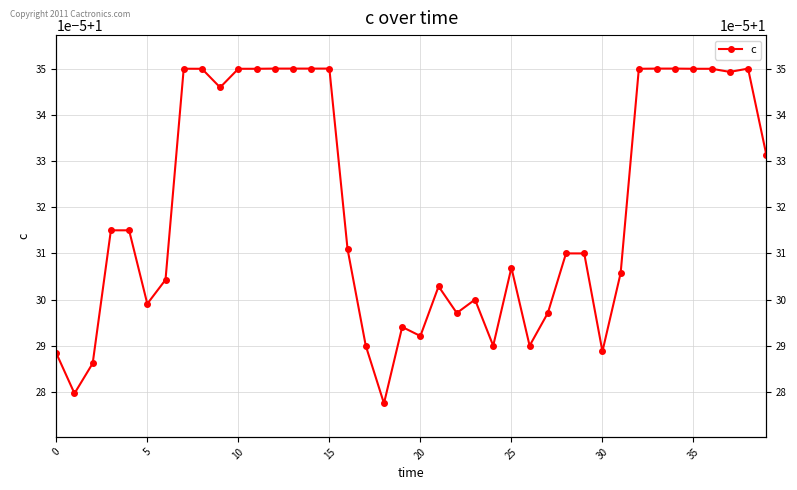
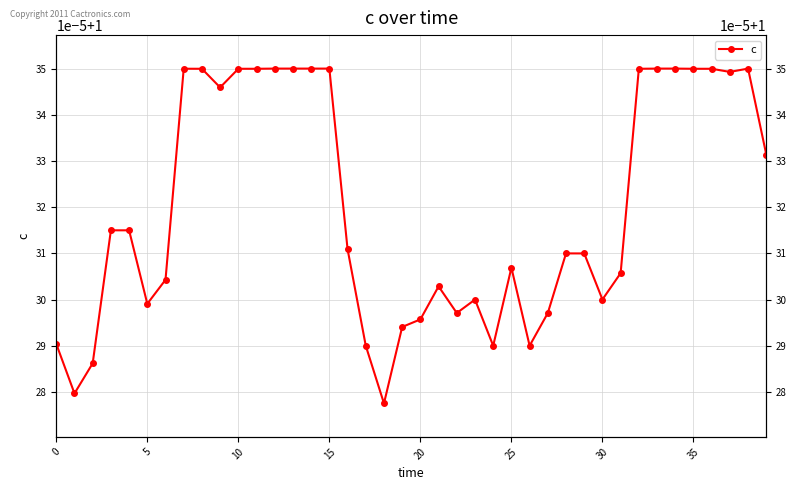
0: 1.000288 -> 1.000290
20: 1.000292 -> 1.000296
30: 1.000289 -> 1.000300
